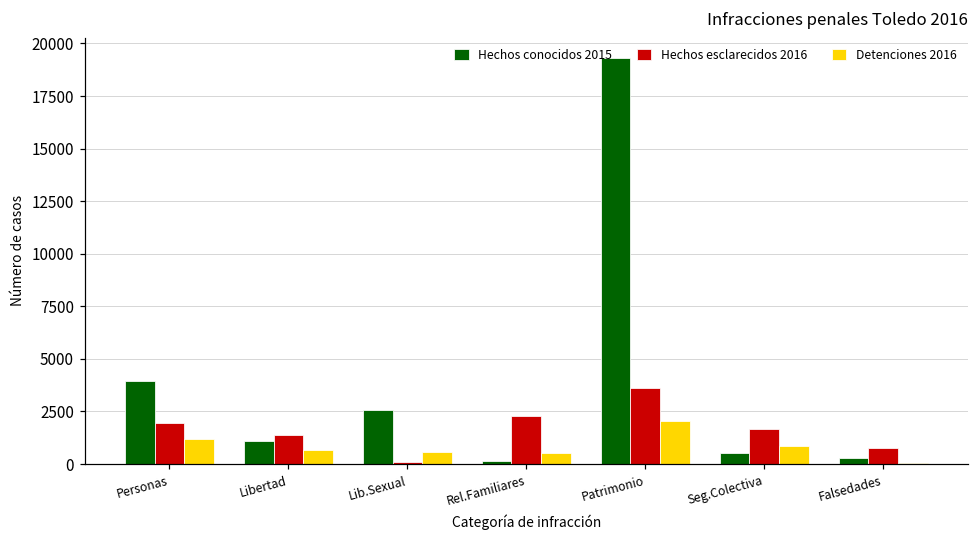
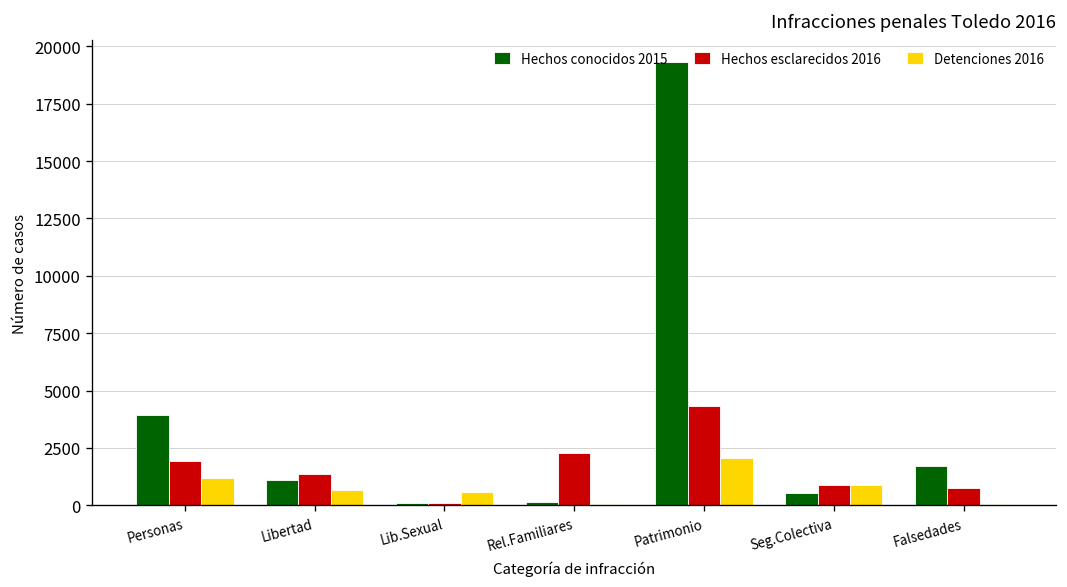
Hechos conocidos 2015, Lib.Sexual: 2500 -> 100
Detenciones 2016, Rel.Familiares: 500 -> 0
Hechos esclarecidos 2016, Patrimonio: 3600 -> 4300
Hechos esclarecidos 2016, Seg.Colectiva: 1700 -> 900
Hechos conocidos 2015, Falsedades: 300 -> 1700
